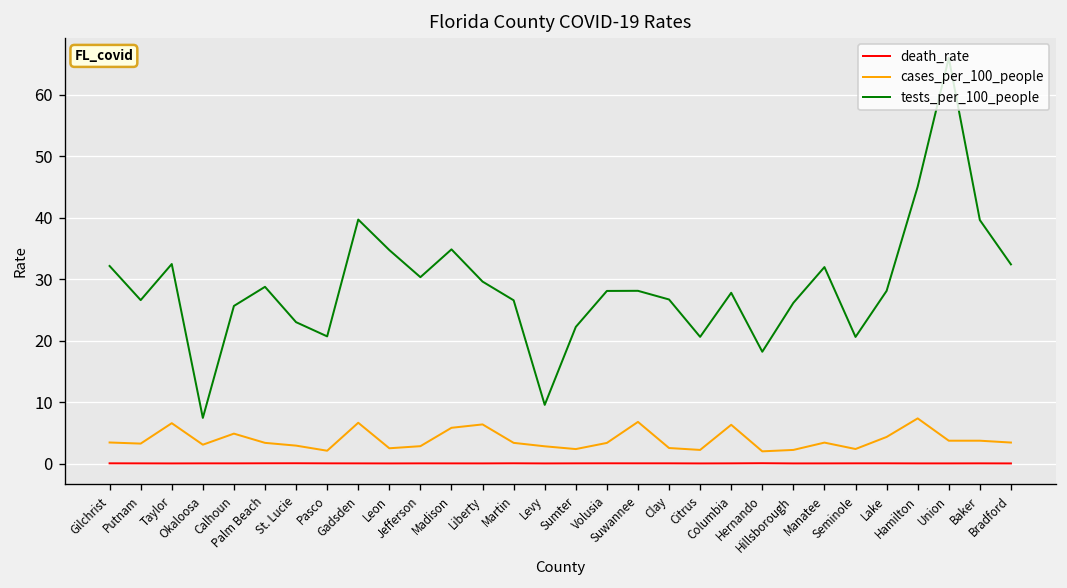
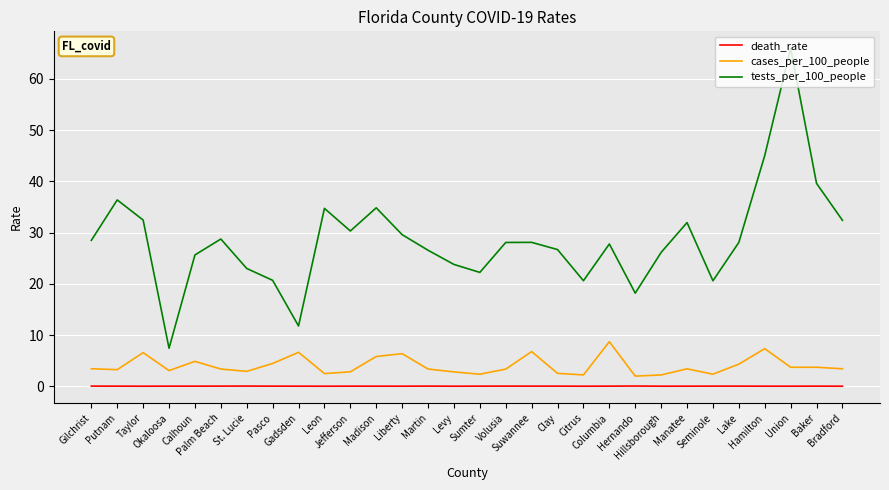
tests_per_100_people, Gilchrist: 32 -> 28
tests_per_100_people, Putnam: 27 -> 36
cases_per_100_people, Pasco: 2 -> 4
tests_per_100_people, Gadsden: 40 -> 12
tests_per_100_people, Levy: 10 -> 24
cases_per_100_people, Columbia: 6 -> 9
